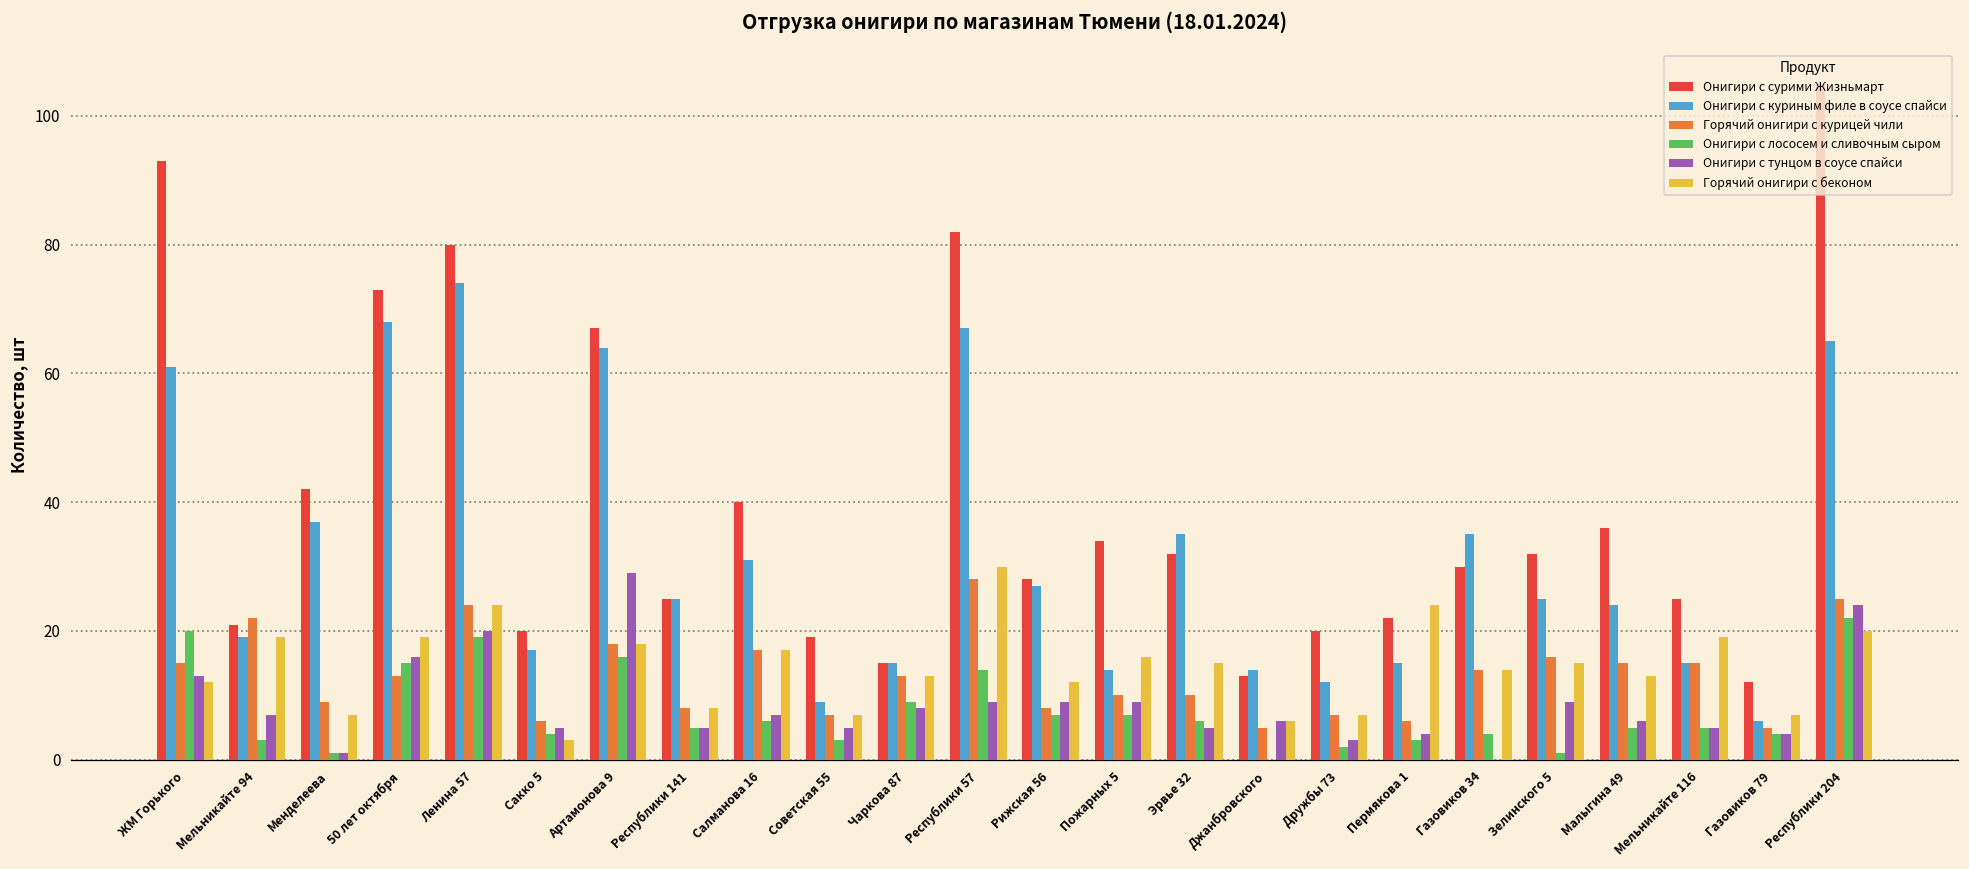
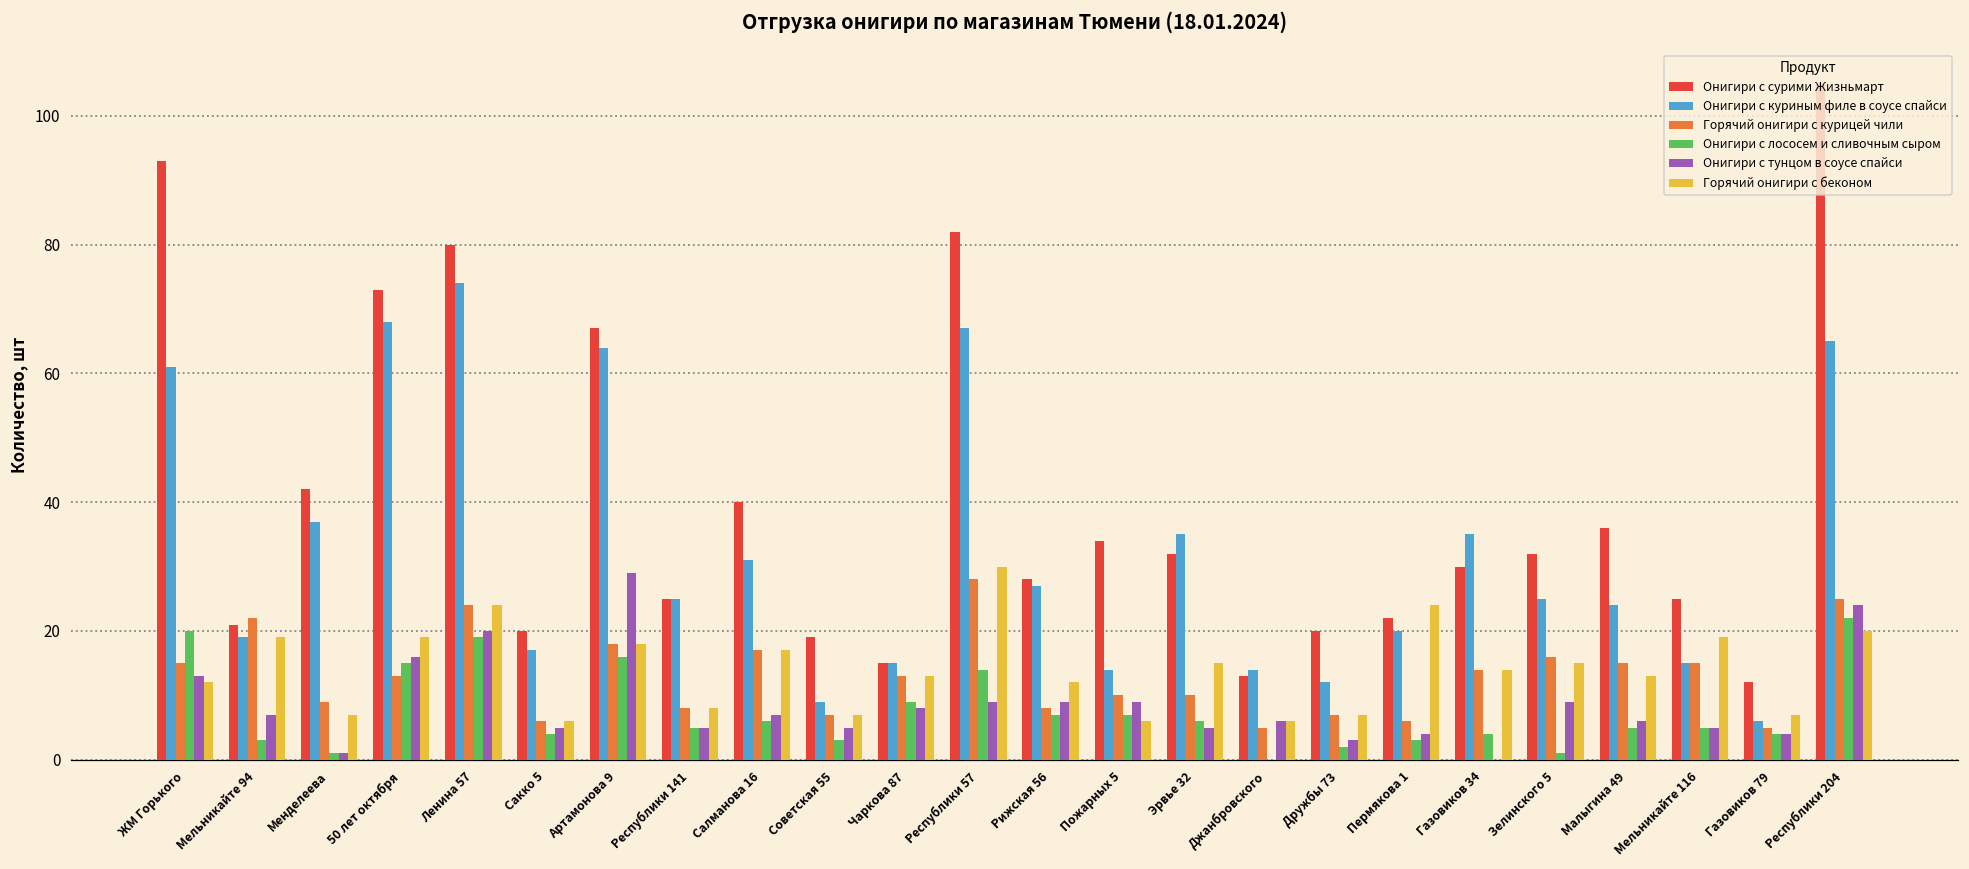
Горячий онигири с беконом, Сакко 5: 3 -> 6
Горячий онигири с беконом, Пожарных 5: 16 -> 6
Онигири с куриным филе в соусе спайси, Пермякова 1: 15 -> 20
